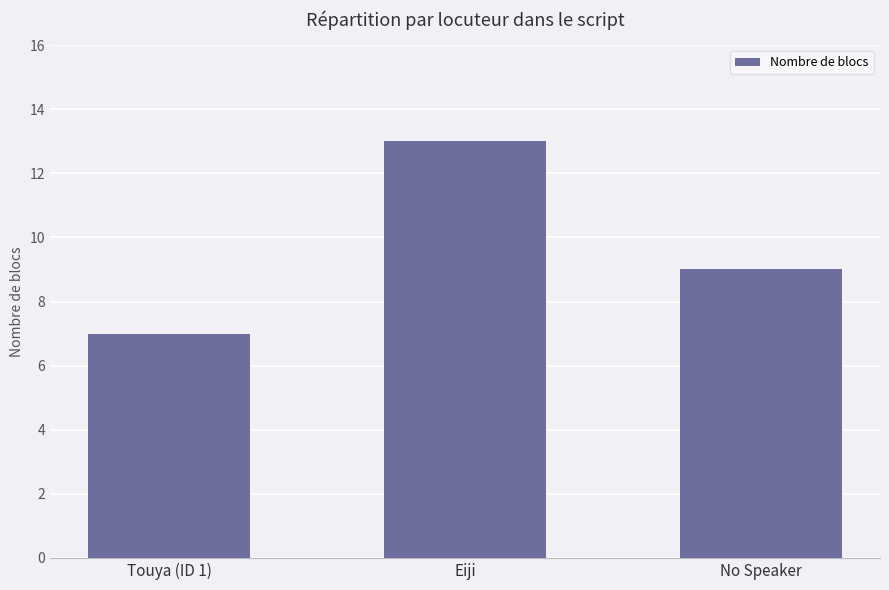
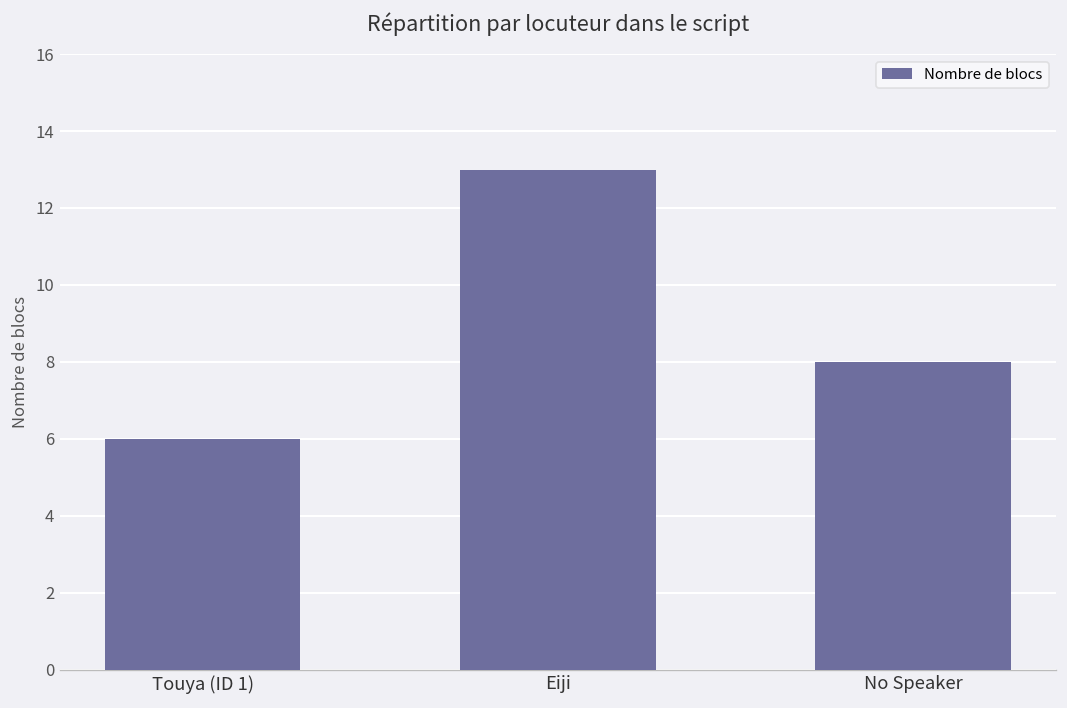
Touya (ID 1): 7 -> 6
No Speaker: 9 -> 8
